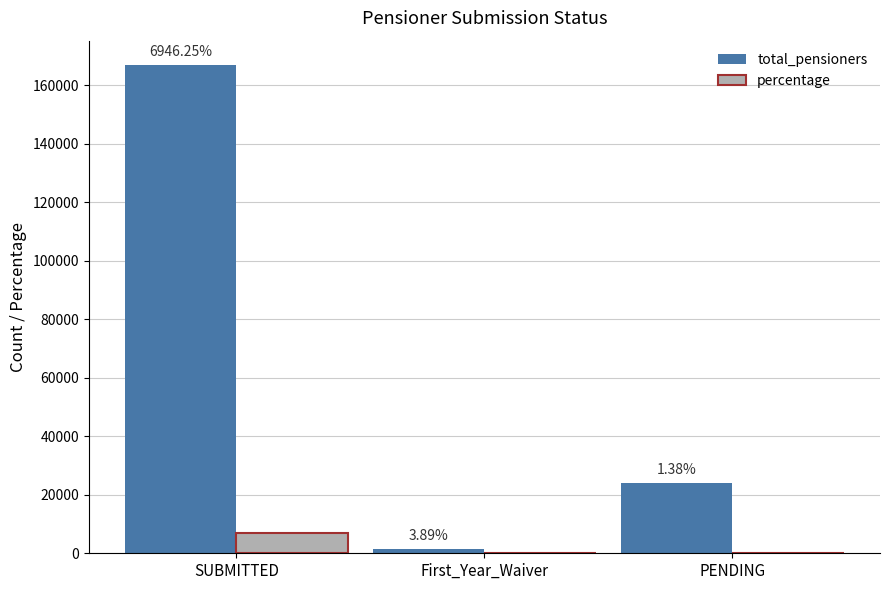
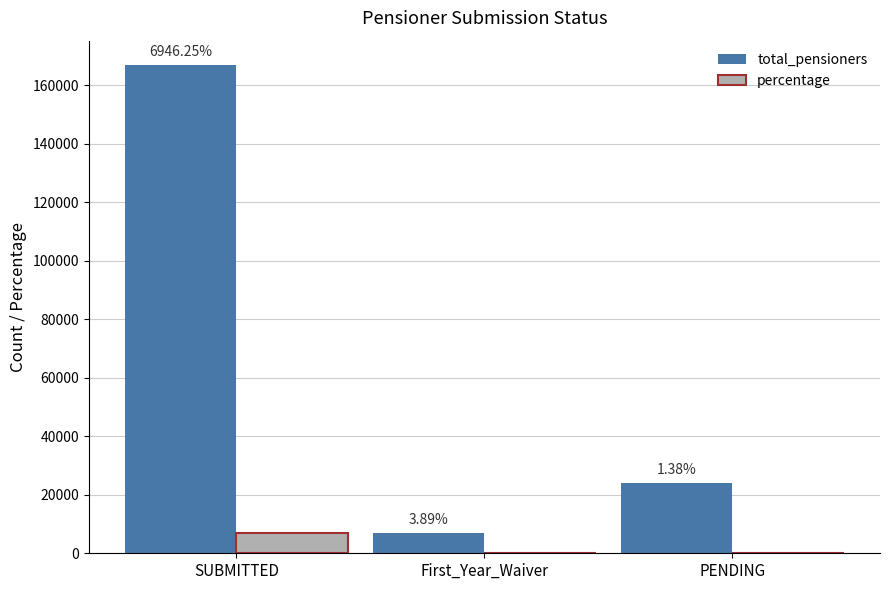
total_pensioners, First_Year_Waiver: 2000 -> 7000
